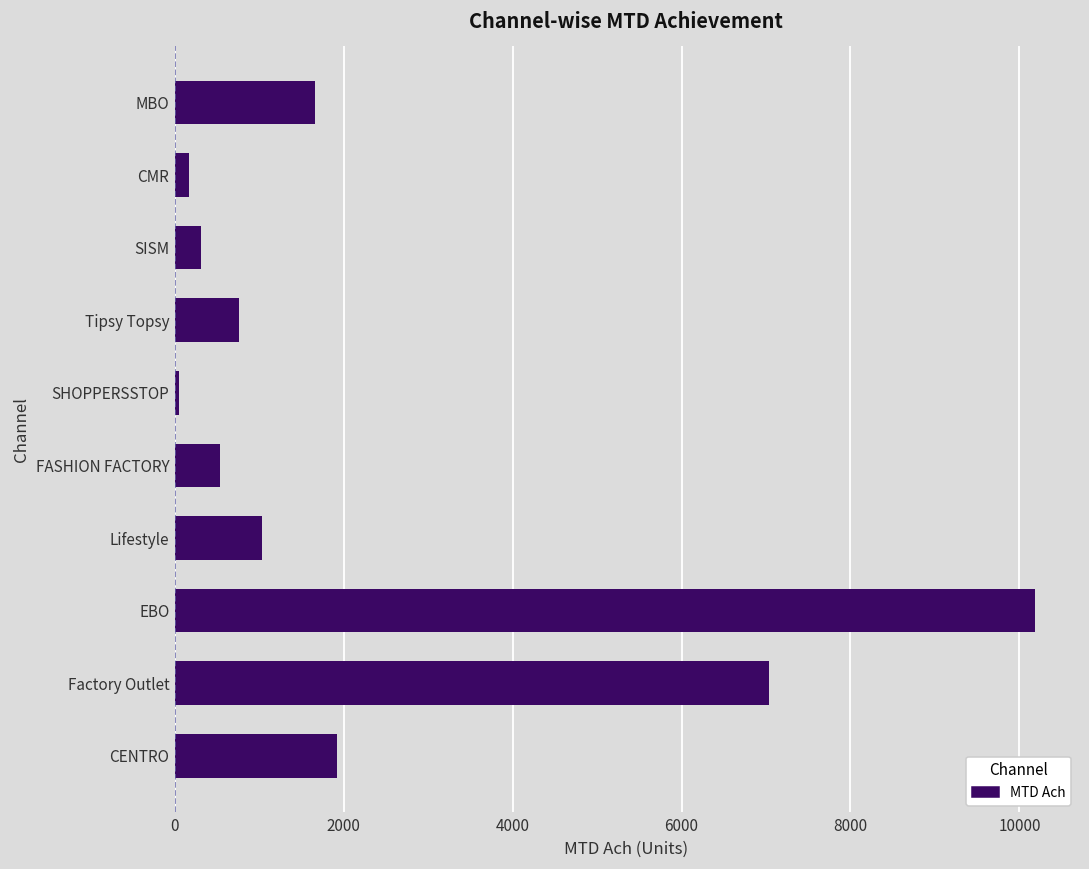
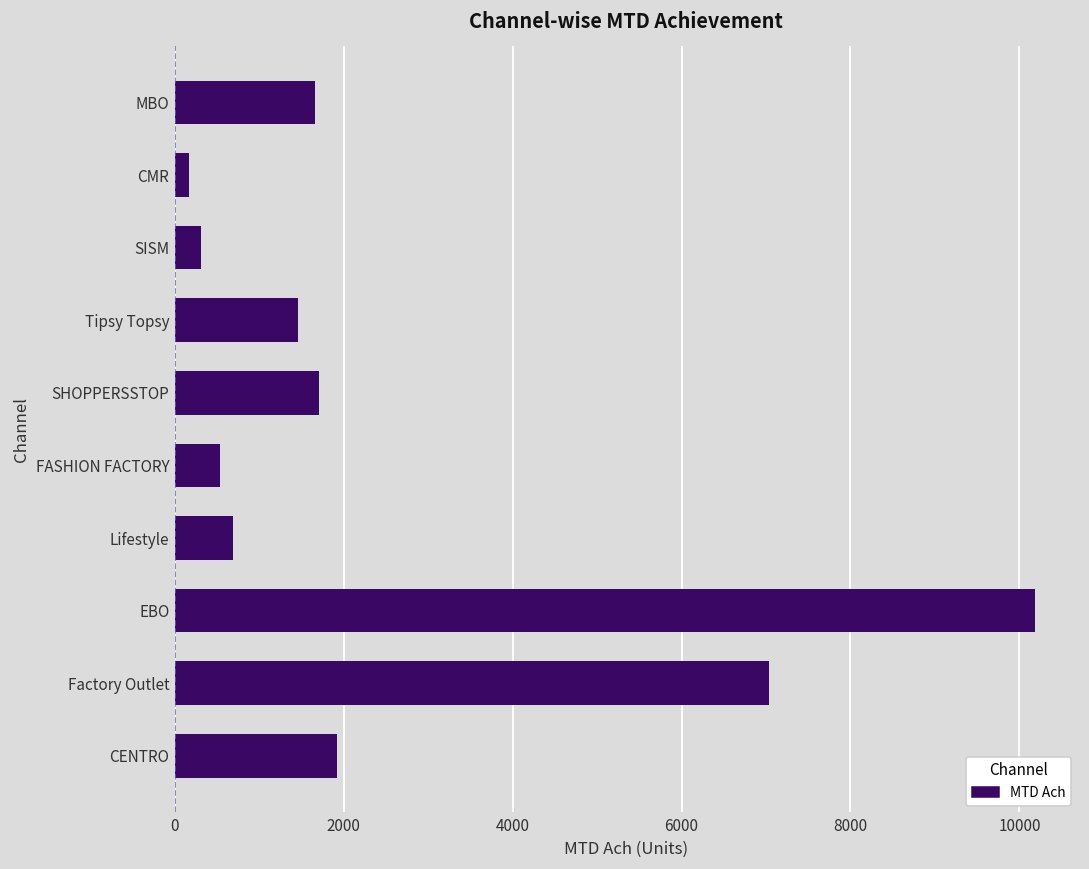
Tipsy Topsy: 800 -> 1500
SHOPPERSSTOP: 0 -> 1700
Lifestyle: 1000 -> 700
